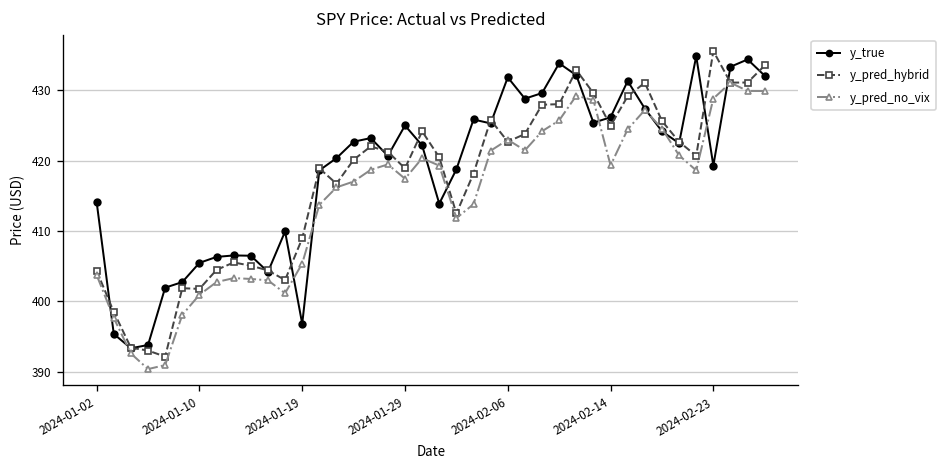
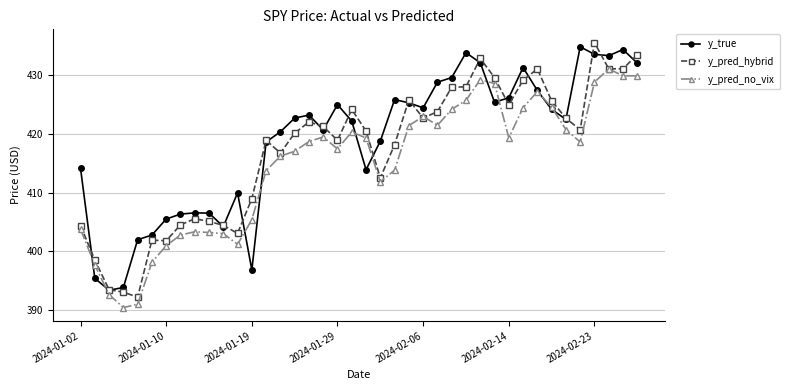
y_true, 2024-02-06: 432 -> 424
y_true, 2024-02-23: 419 -> 434
